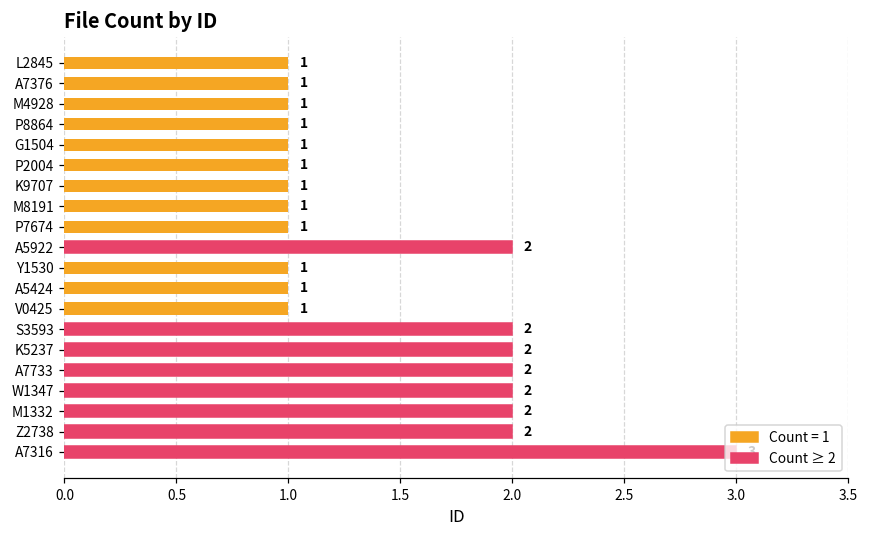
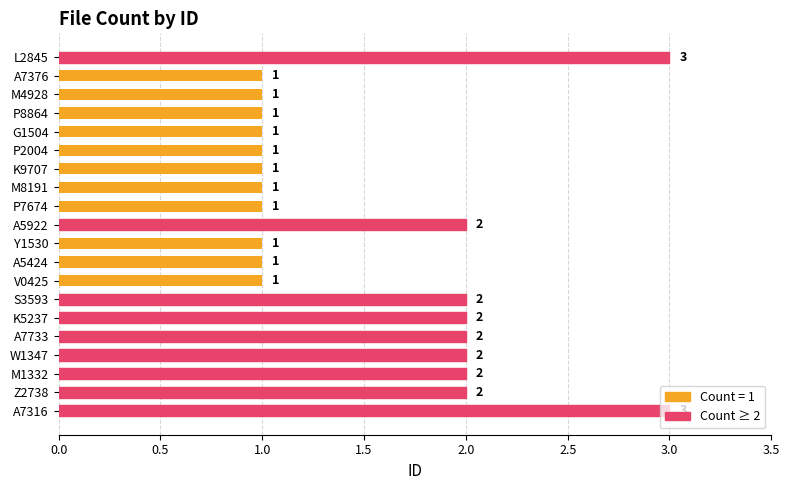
L2845: 1 -> 3
